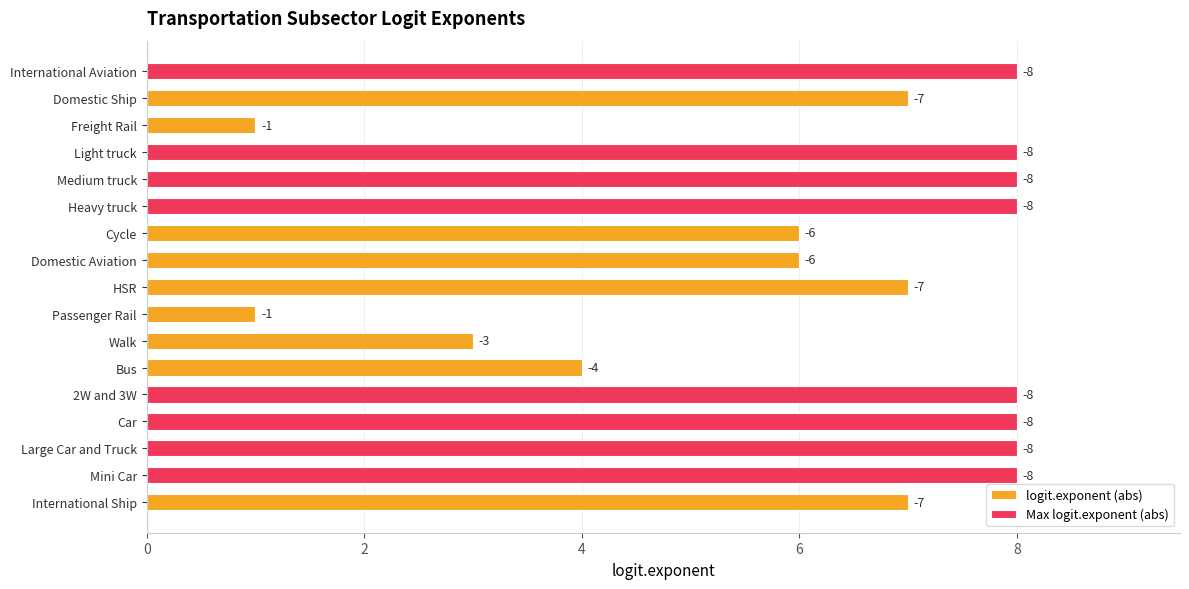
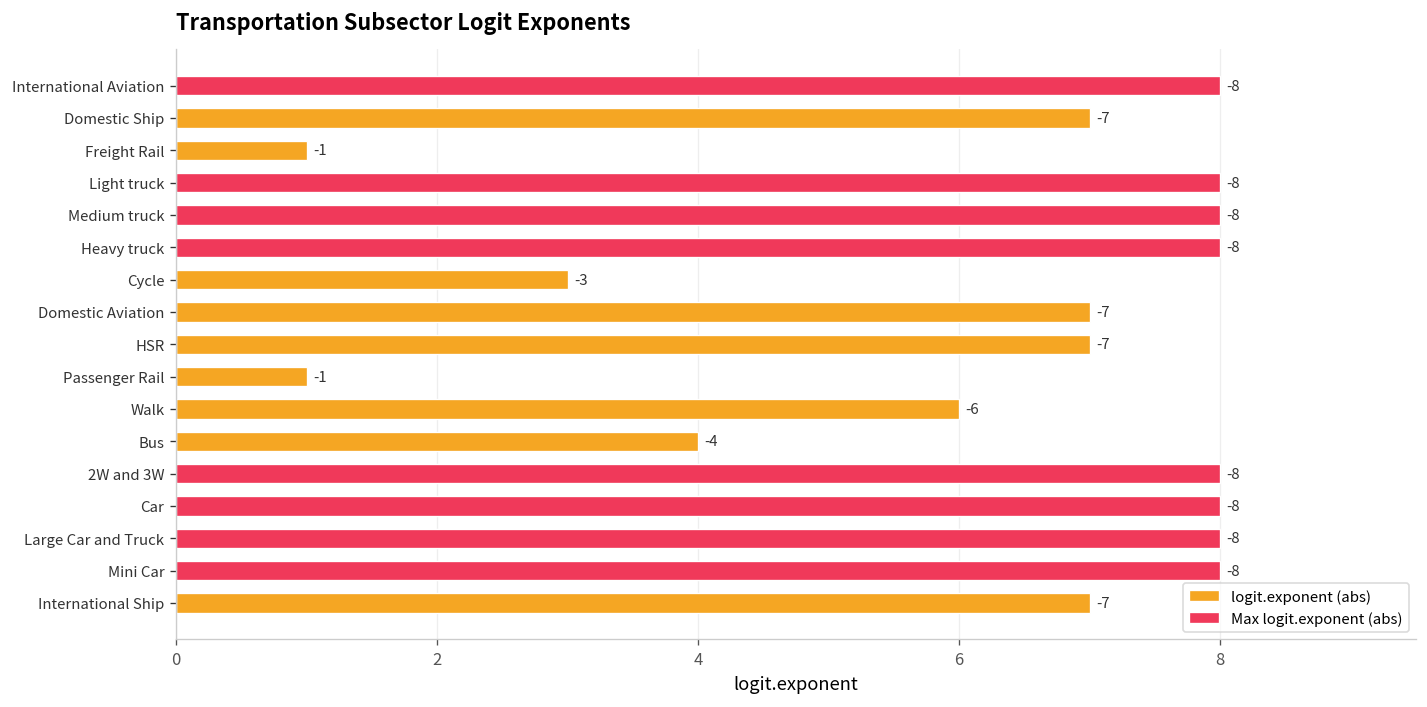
logit.exponent (abs), Cycle: -6 -> -3
logit.exponent (abs), Domestic Aviation: -6 -> -7
logit.exponent (abs), Walk: -3 -> -6
